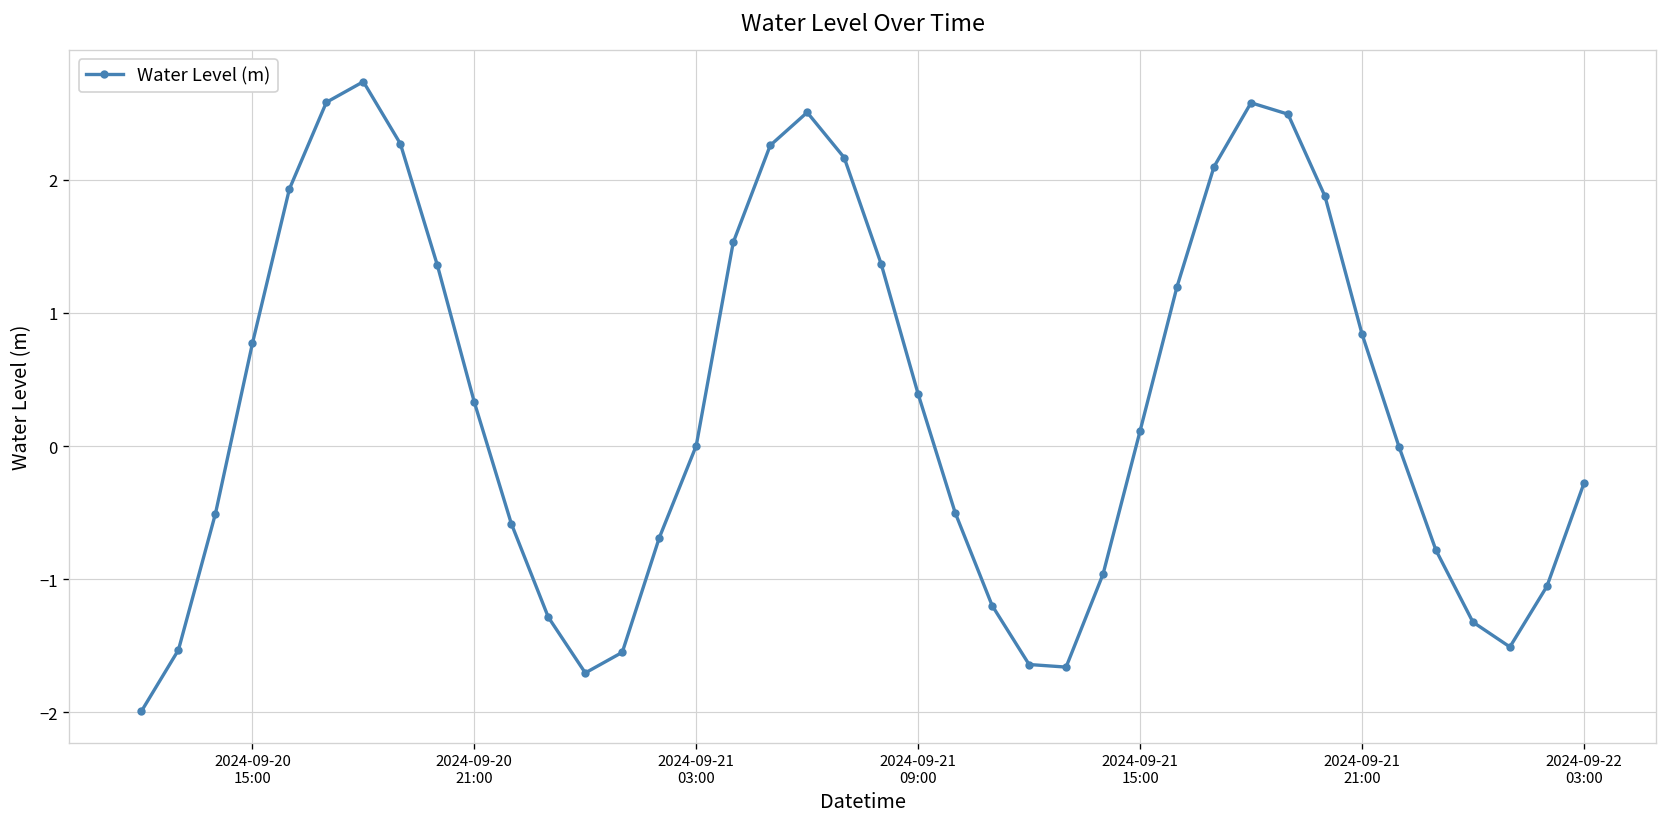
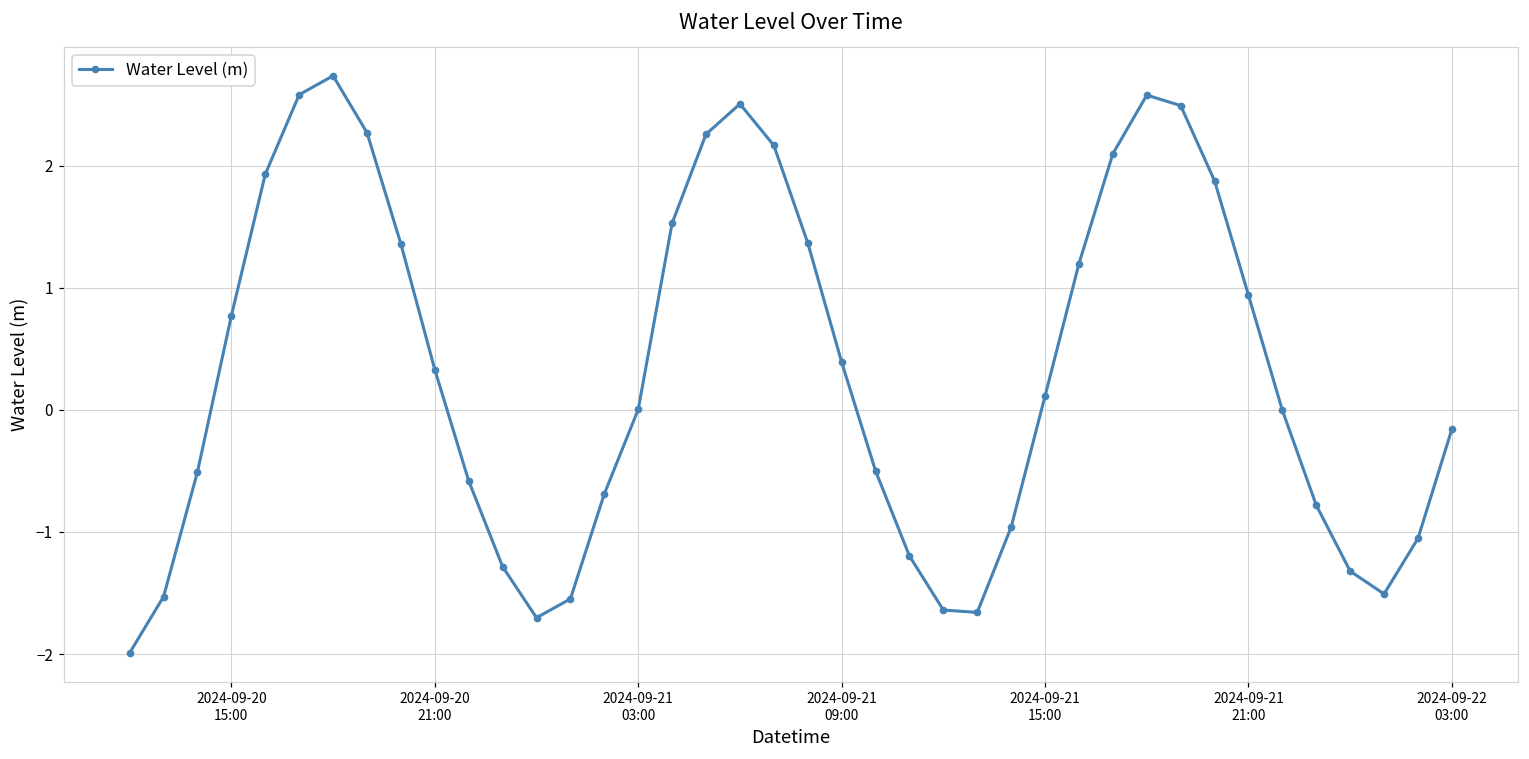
2024-09-21 21:00: 0.84 -> 0.94
2024-09-22 03:00: -0.28 -> -0.16
